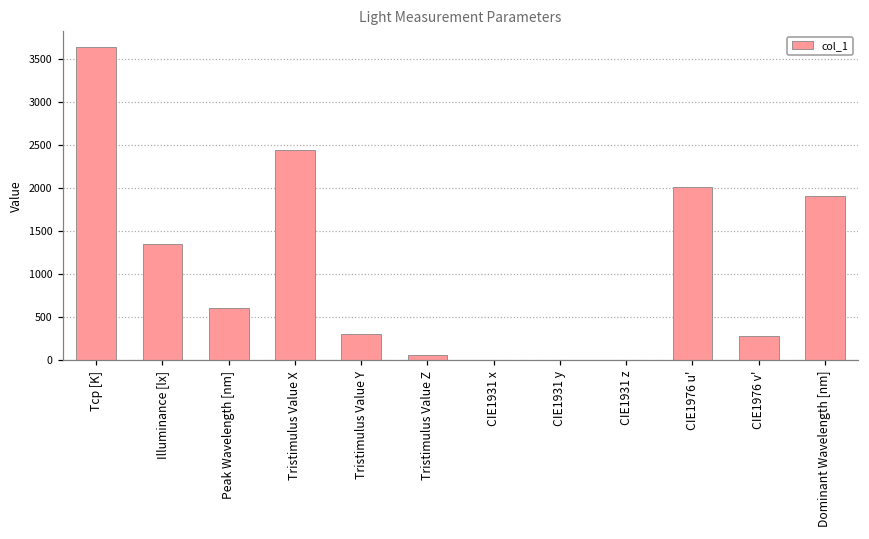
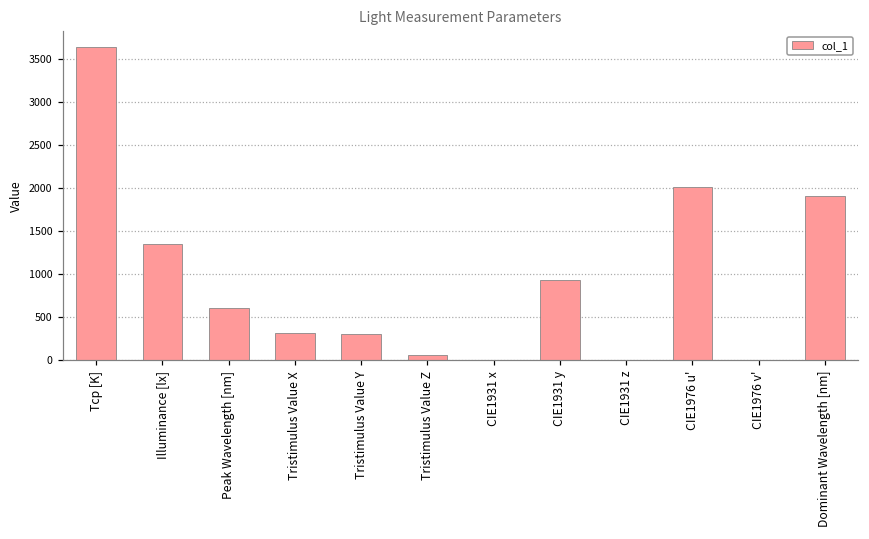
Tristimulus Value X: 2400 -> 300
CIE1931 y: 0 -> 900
CIE1976 v': 300 -> 0
